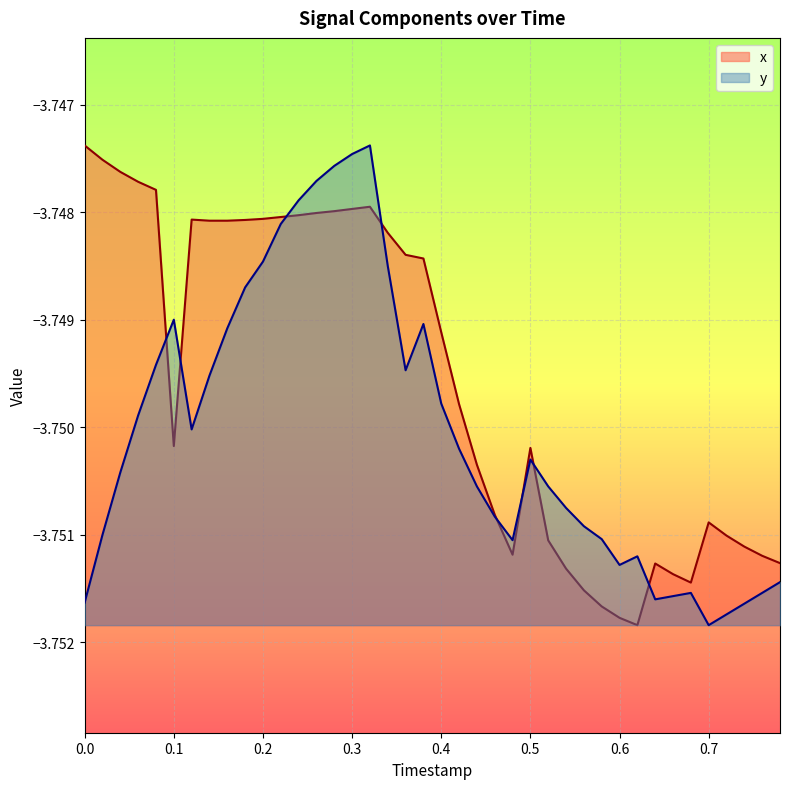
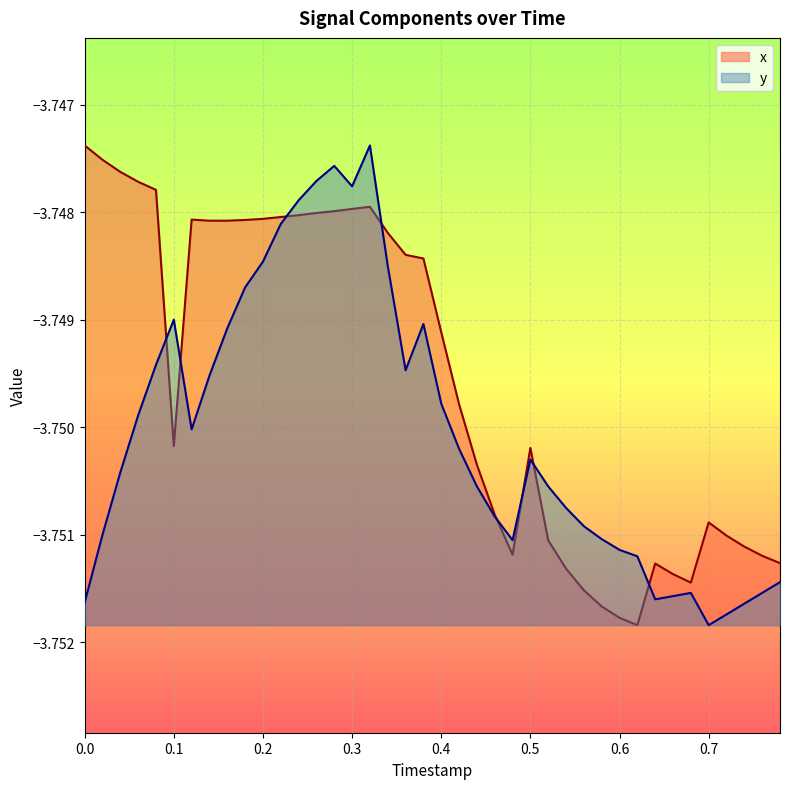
y, 0.3: -3.74746 -> -3.74776
y, 0.6: -3.75128 -> -3.75114
